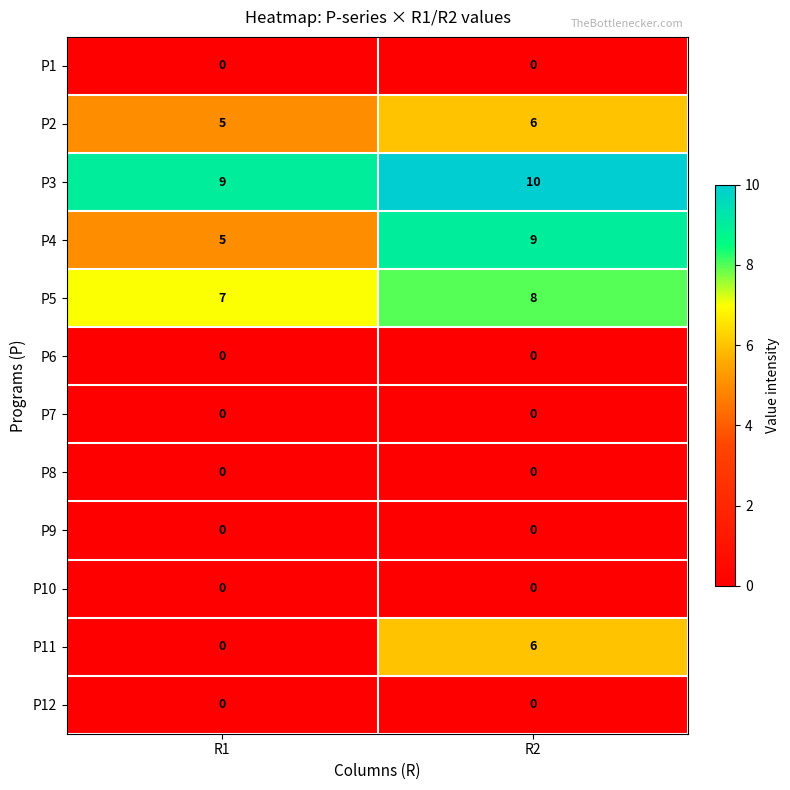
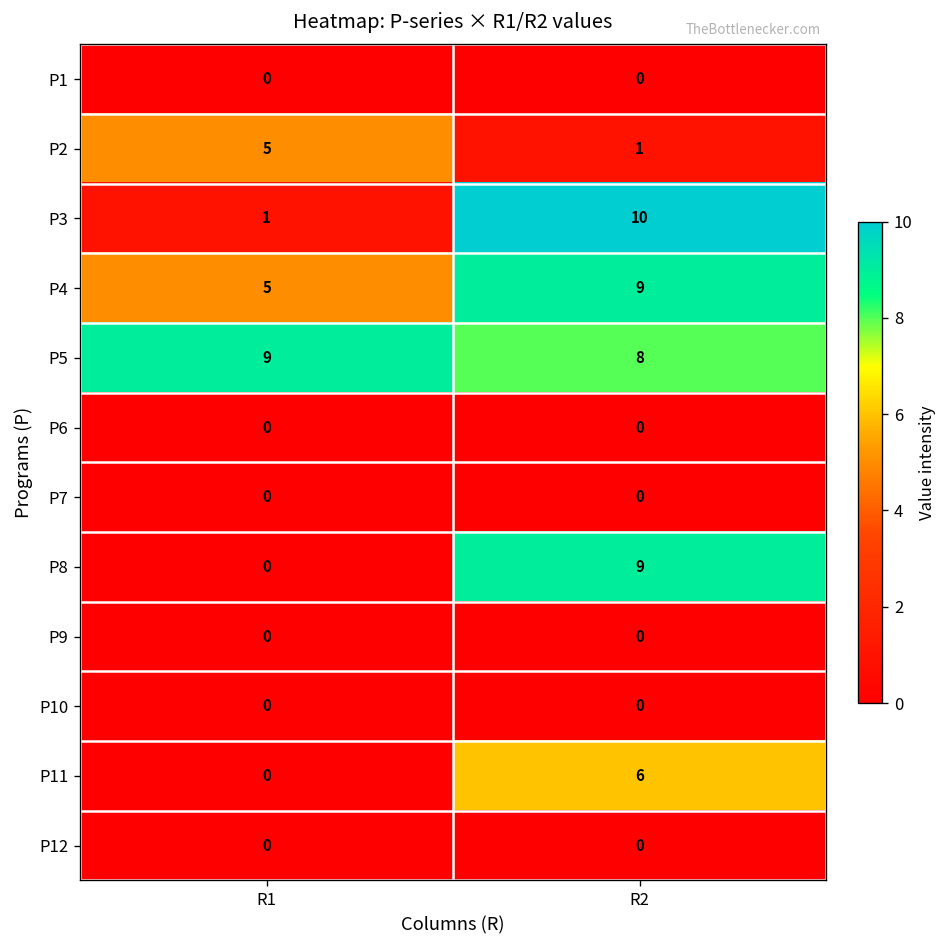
P2, R2: 6 -> 1
P3, R1: 9 -> 1
P5, R1: 7 -> 9
P8, R2: 0 -> 9
